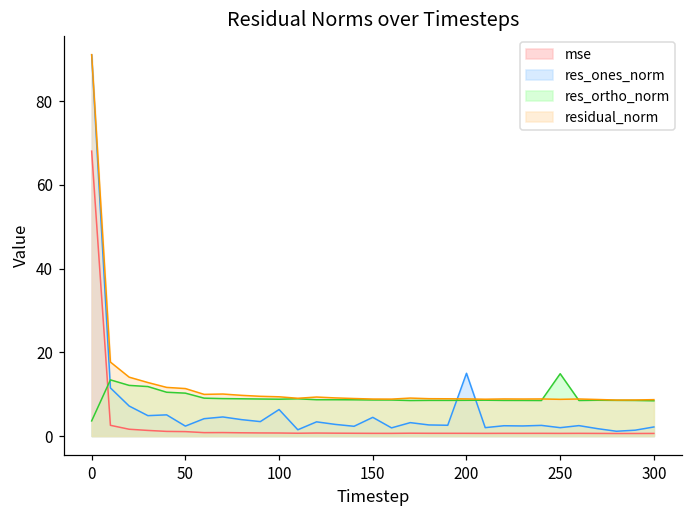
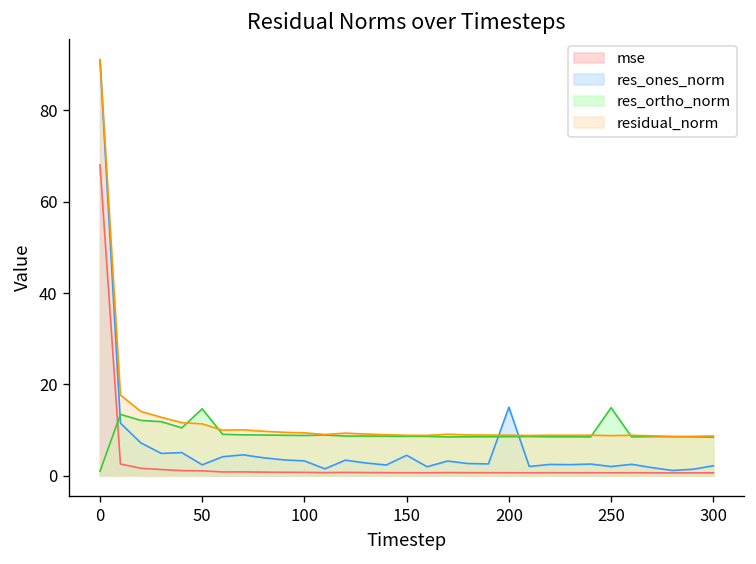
res_ortho_norm, 0: 4 -> 1
res_ortho_norm, 50: 10 -> 15
res_ones_norm, 100: 6 -> 3
